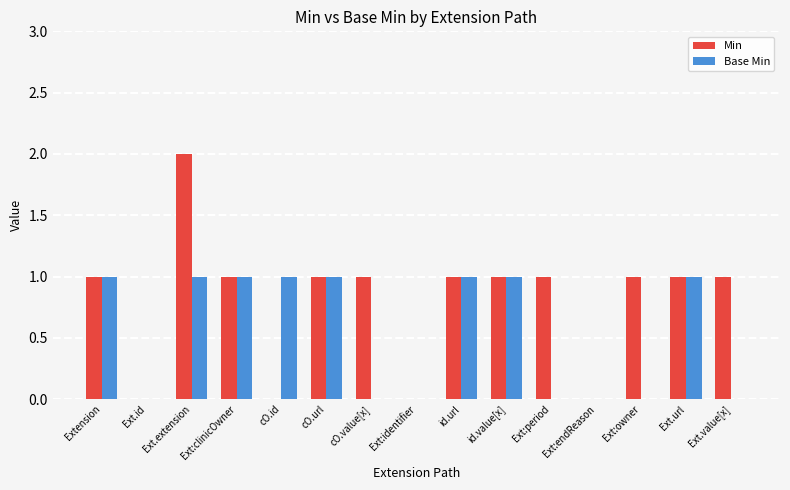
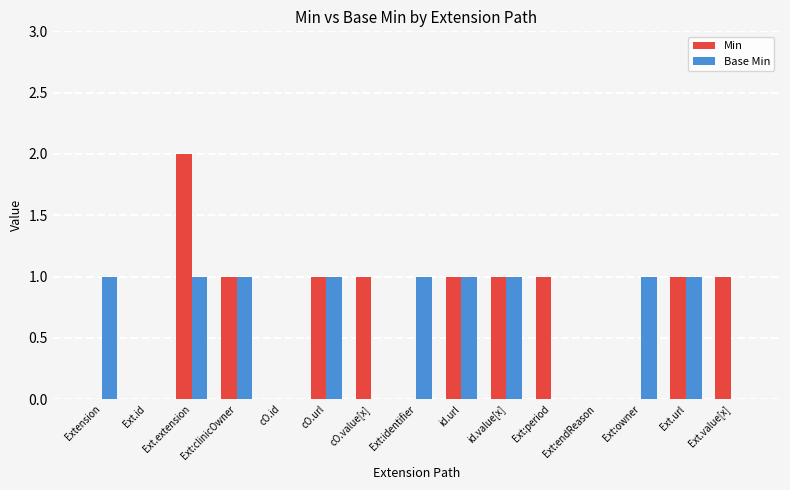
Min, Extension: 1 -> 0
Base Min, cO.id: 1 -> 0
Base Min, Ext:identifier: 0 -> 1
Min, Ext:owner: 1 -> 0
Base Min, Ext:owner: 0 -> 1
